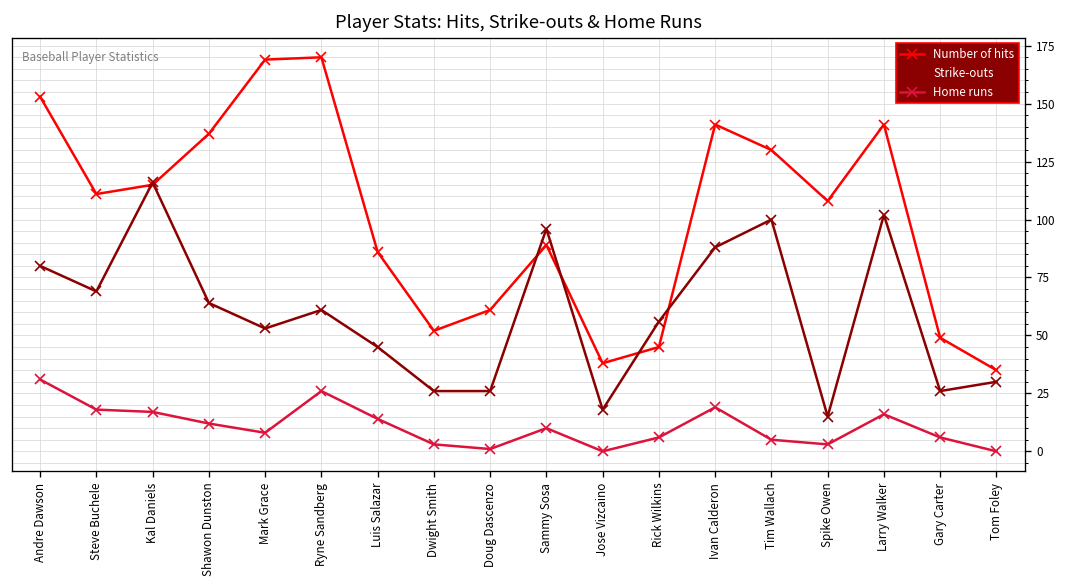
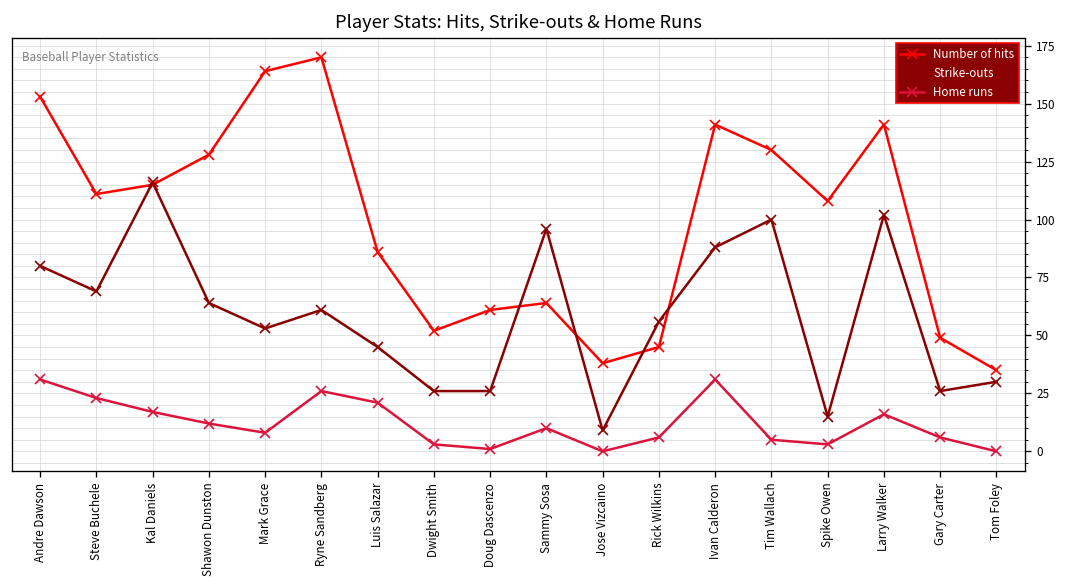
Home runs, Steve Buchele: 18 -> 23
Number of hits, Shawon Dunston: 137 -> 128
Number of hits, Mark Grace: 169 -> 164
Home runs, Luis Salazar: 14 -> 21
Number of hits, Sammy Sosa: 89 -> 64
Strike-outs, Jose Vizcaino: 18 -> 9
Home runs, Ivan Calderon: 19 -> 31
